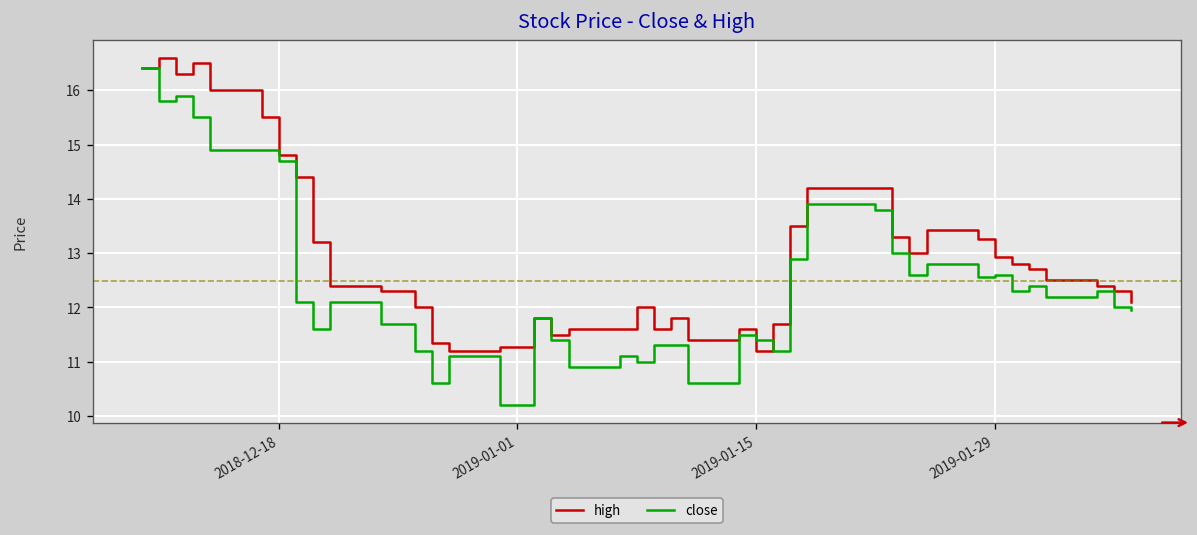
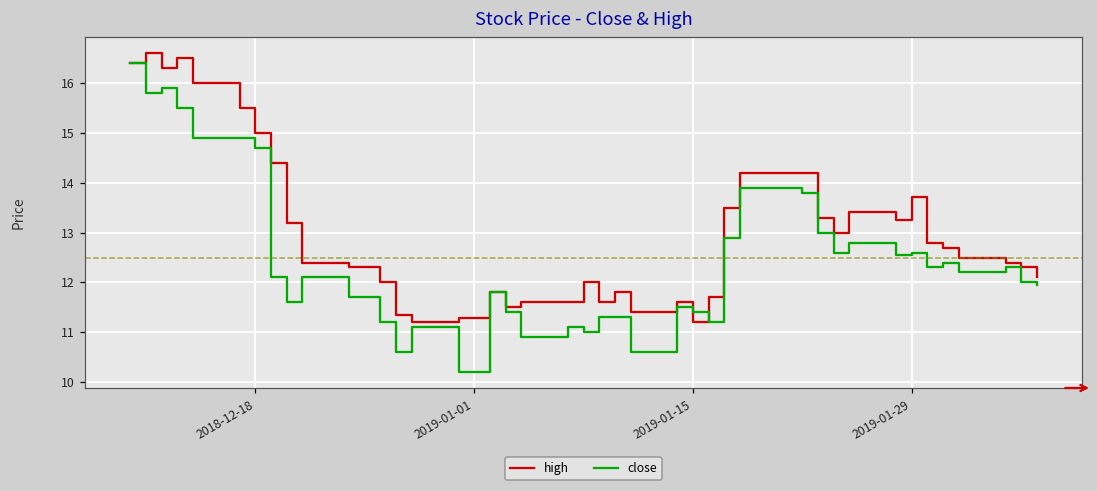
high, 2018-12-18: 14.8 -> 15.0
high, 2019-01-29: 12.9 -> 13.7
